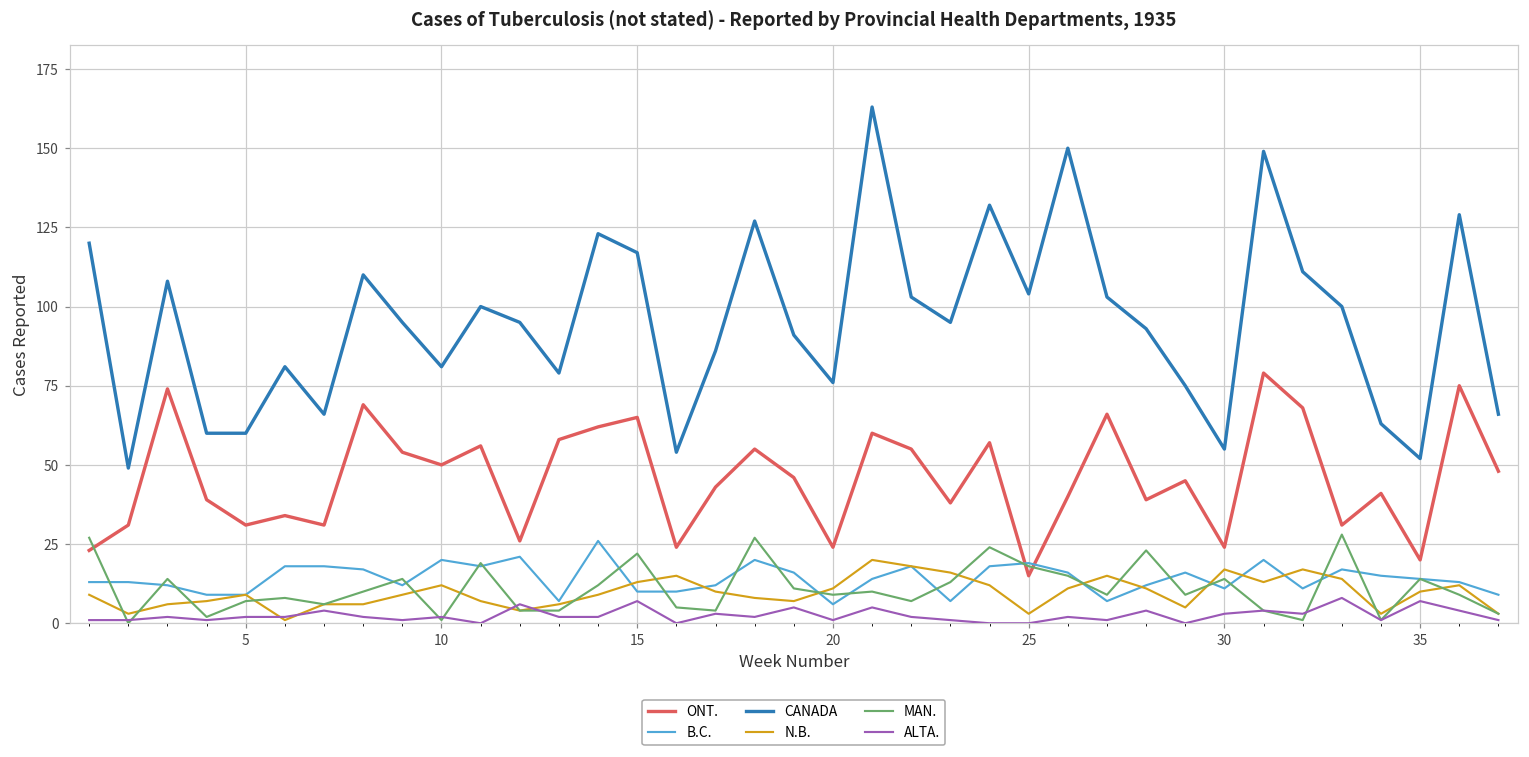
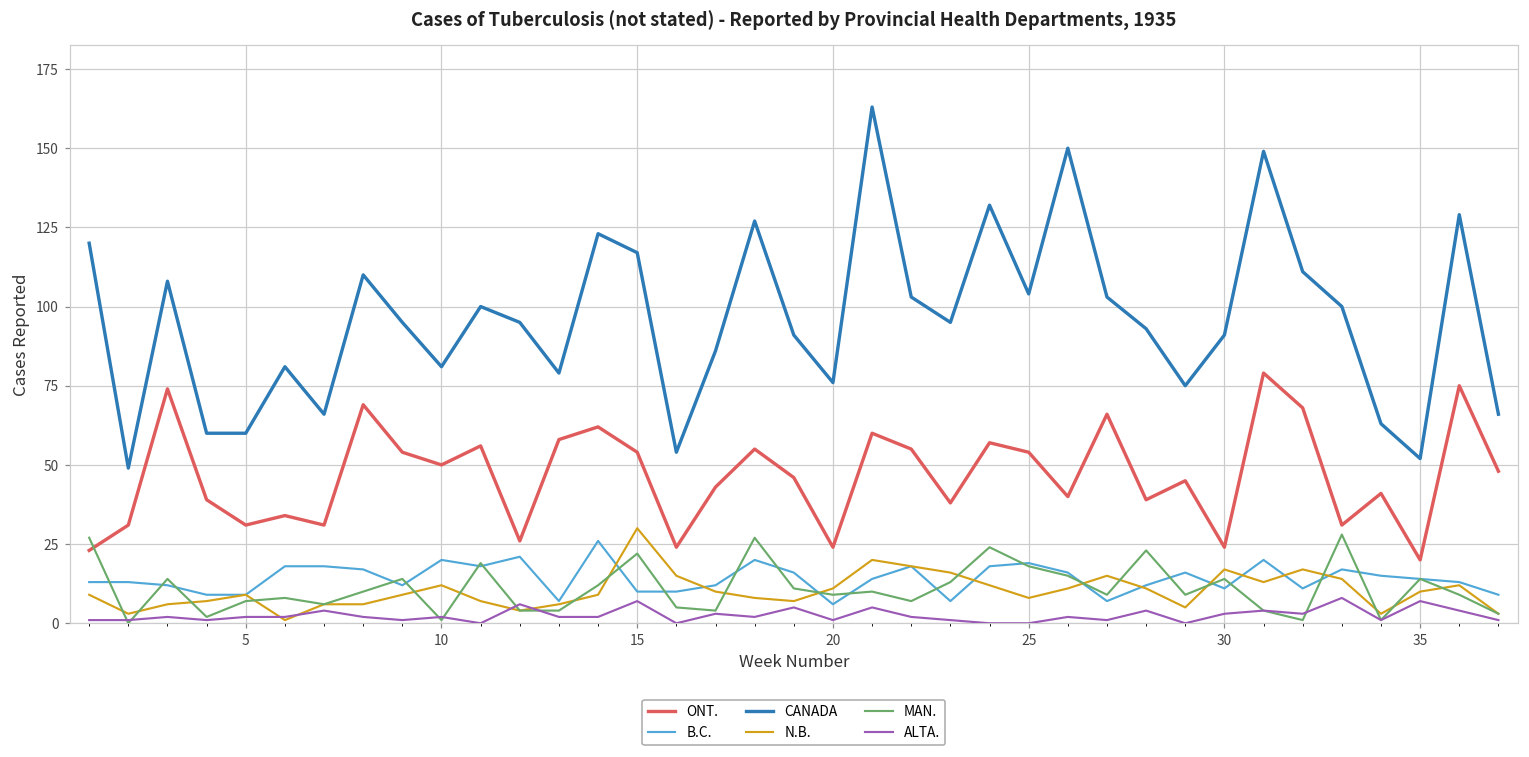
ONT., 15: 65 -> 54
N.B., 15: 13 -> 30
ONT., 25: 15 -> 54
N.B., 25: 3 -> 8
CANADA, 30: 55 -> 91
